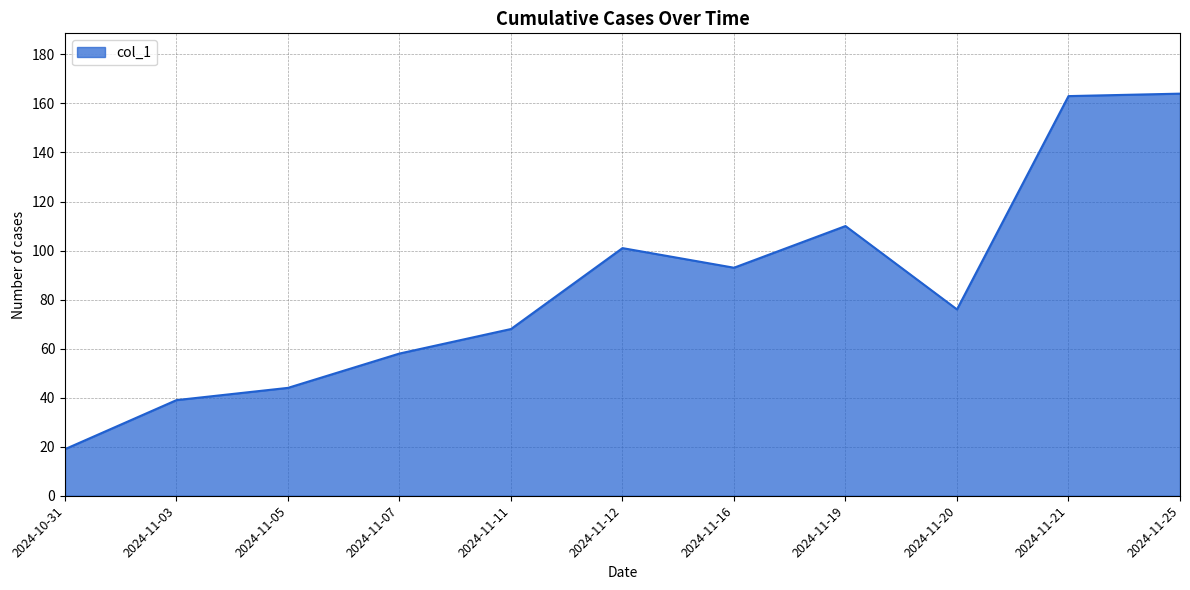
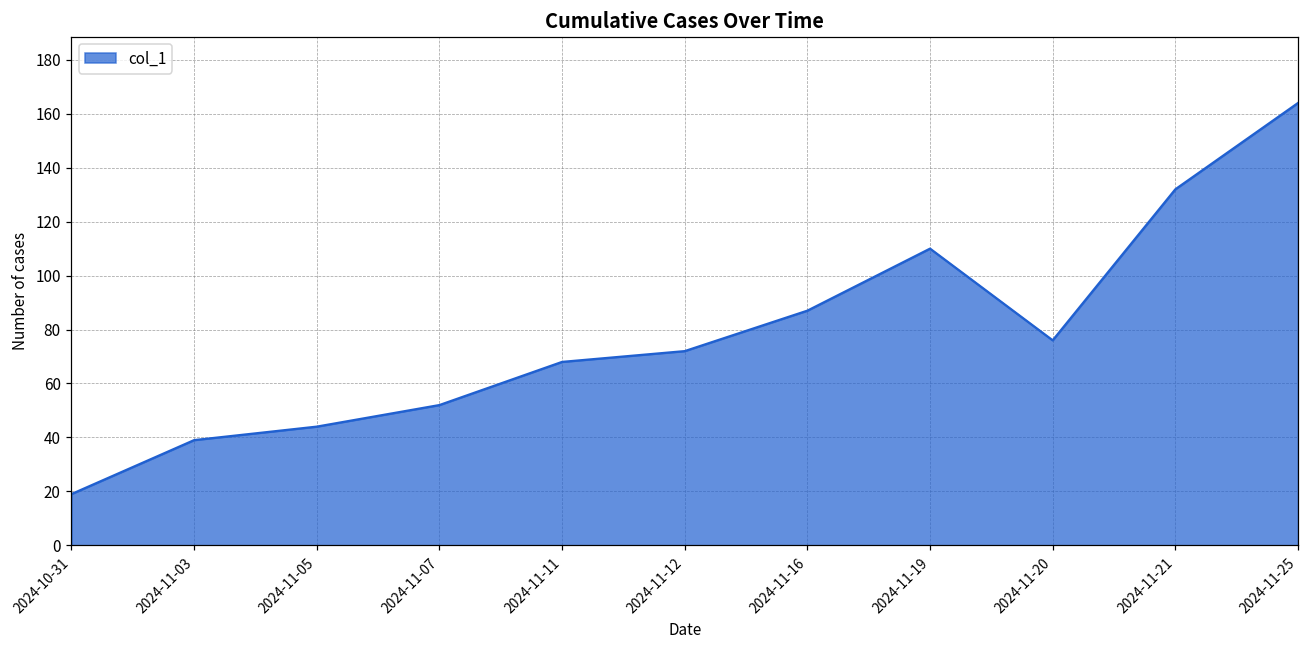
2024-11-07: 58 -> 52
2024-11-12: 101 -> 72
2024-11-16: 93 -> 87
2024-11-21: 163 -> 132
